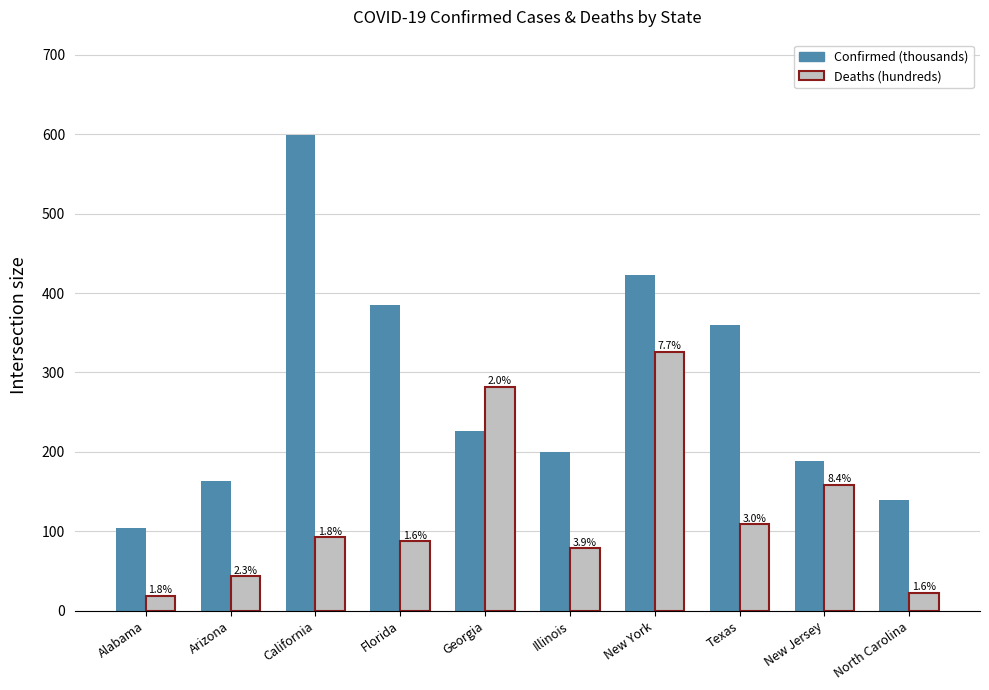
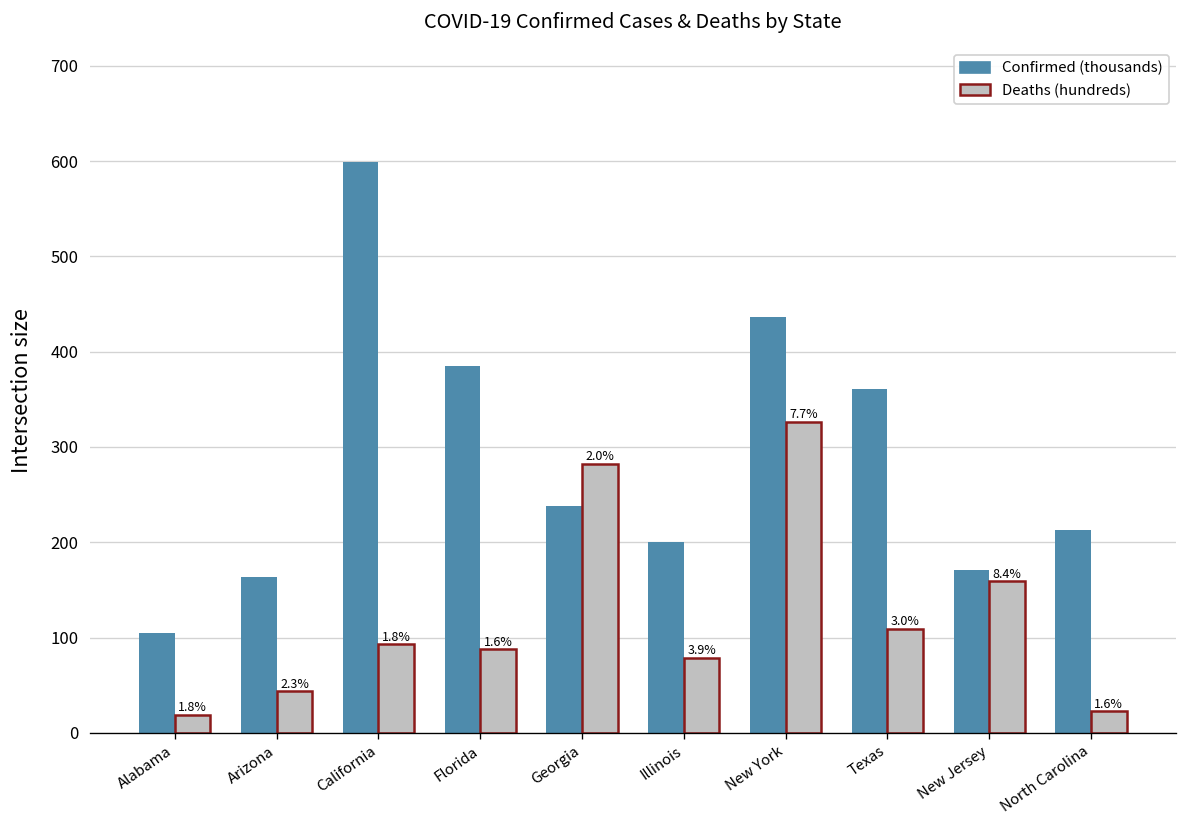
Confirmed (thousands), Georgia: 230 -> 240
Confirmed (thousands), New York: 420 -> 440
Confirmed (thousands), New Jersey: 190 -> 170
Confirmed (thousands), North Carolina: 140 -> 210
